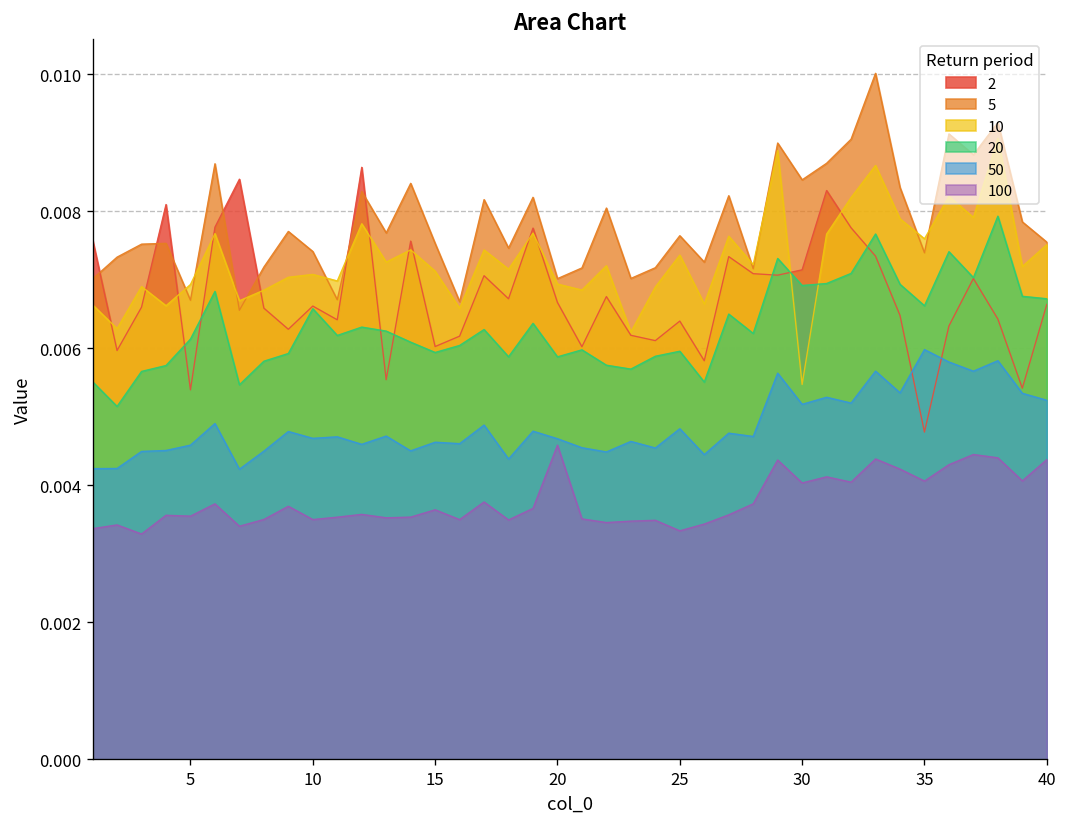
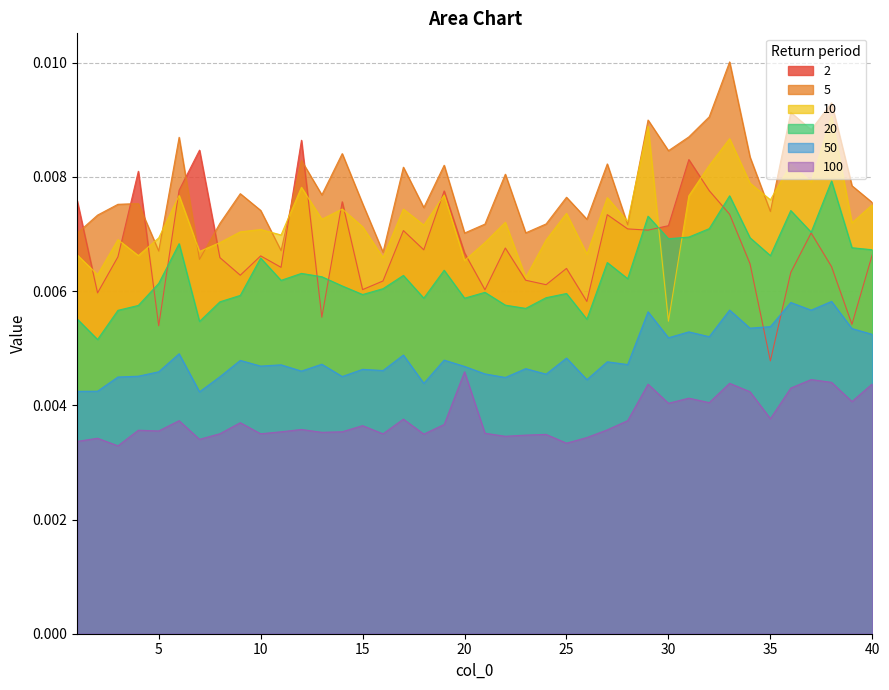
10, 20: 0.0069 -> 0.0065
50, 35: 0.0060 -> 0.0054
100, 35: 0.0041 -> 0.0038
